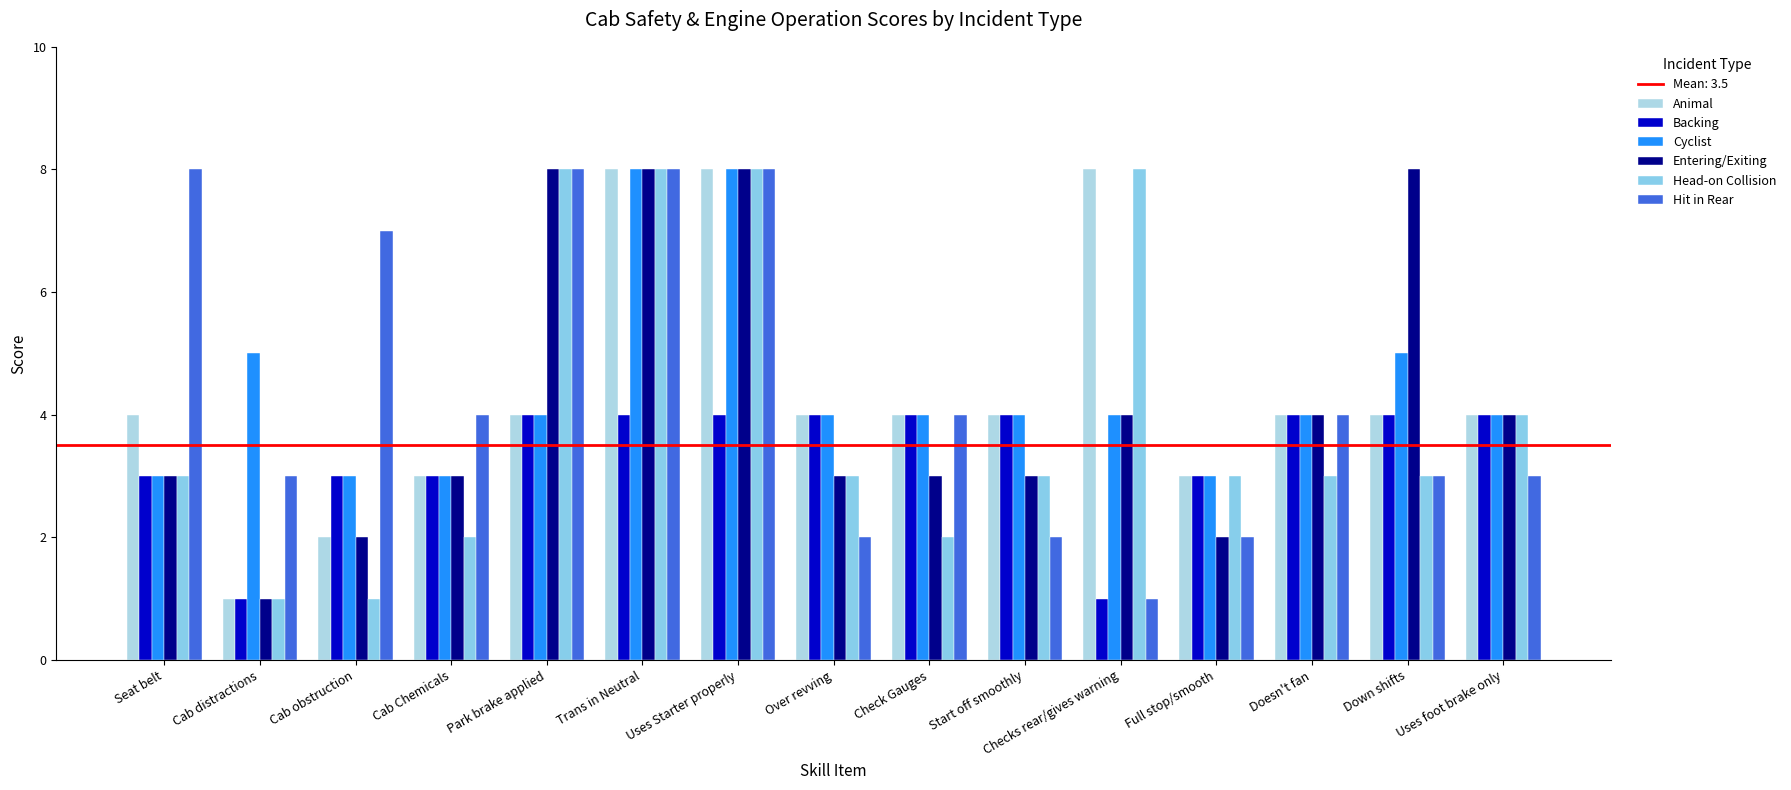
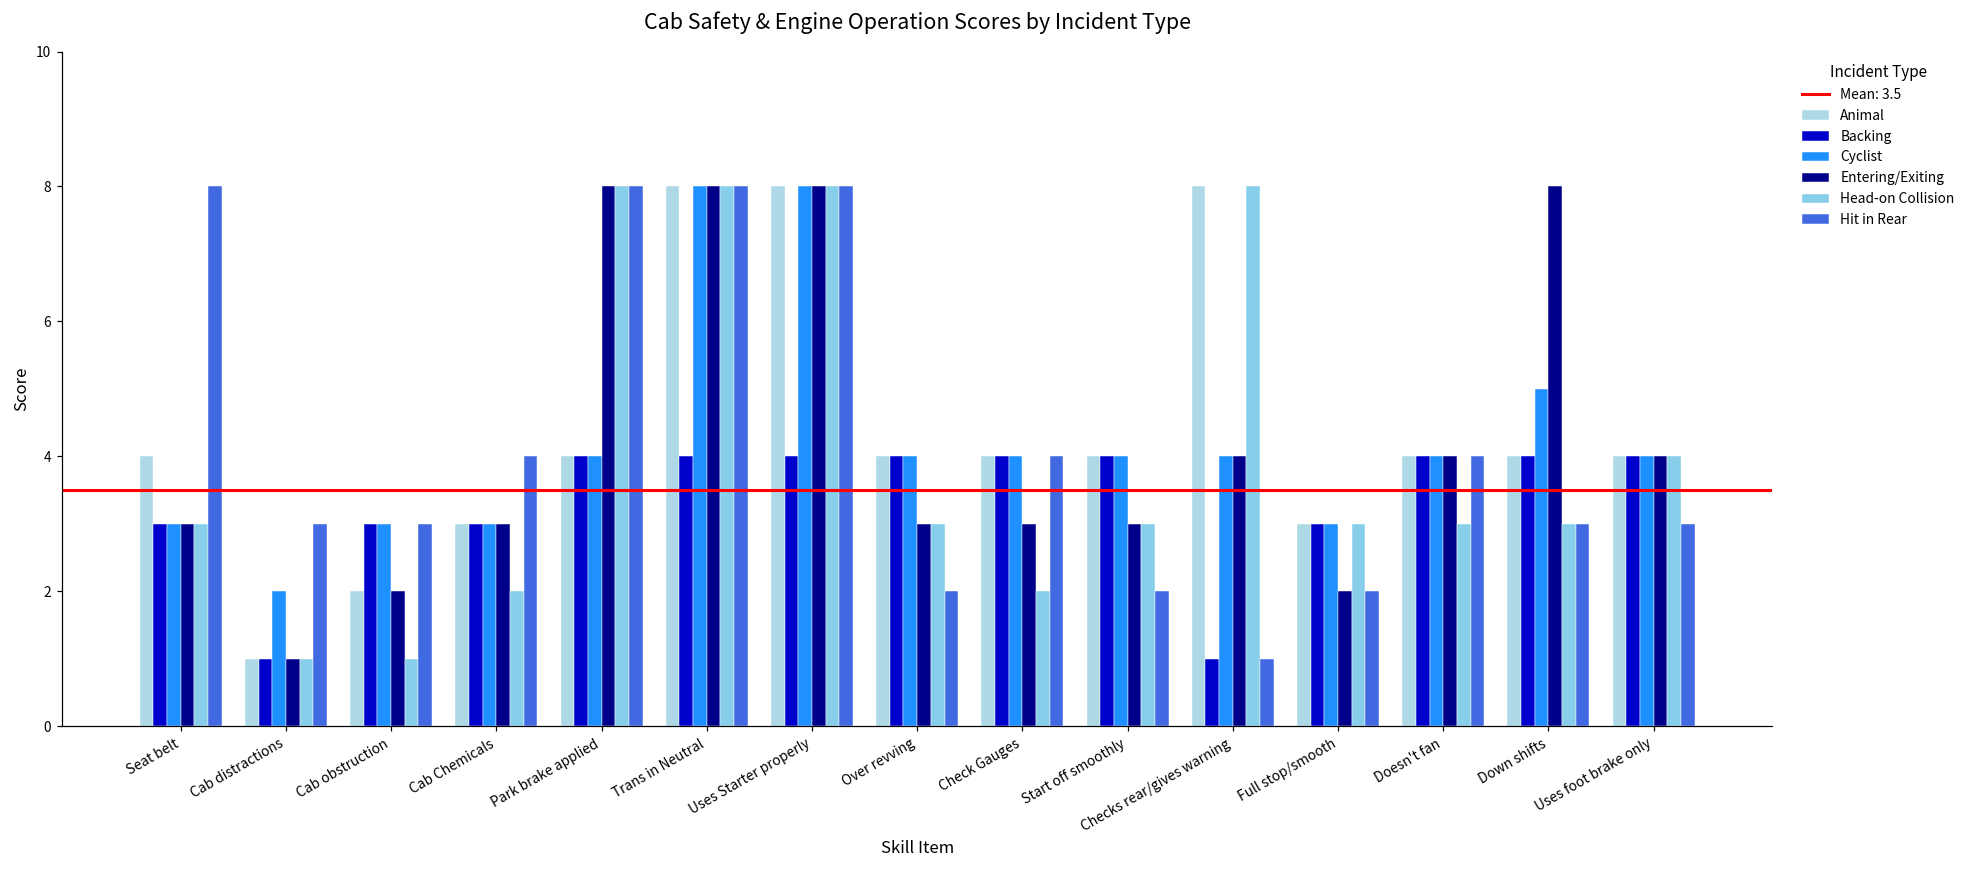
Cyclist, Cab distractions: 5 -> 2
Hit in Rear, Cab obstruction: 7 -> 3
